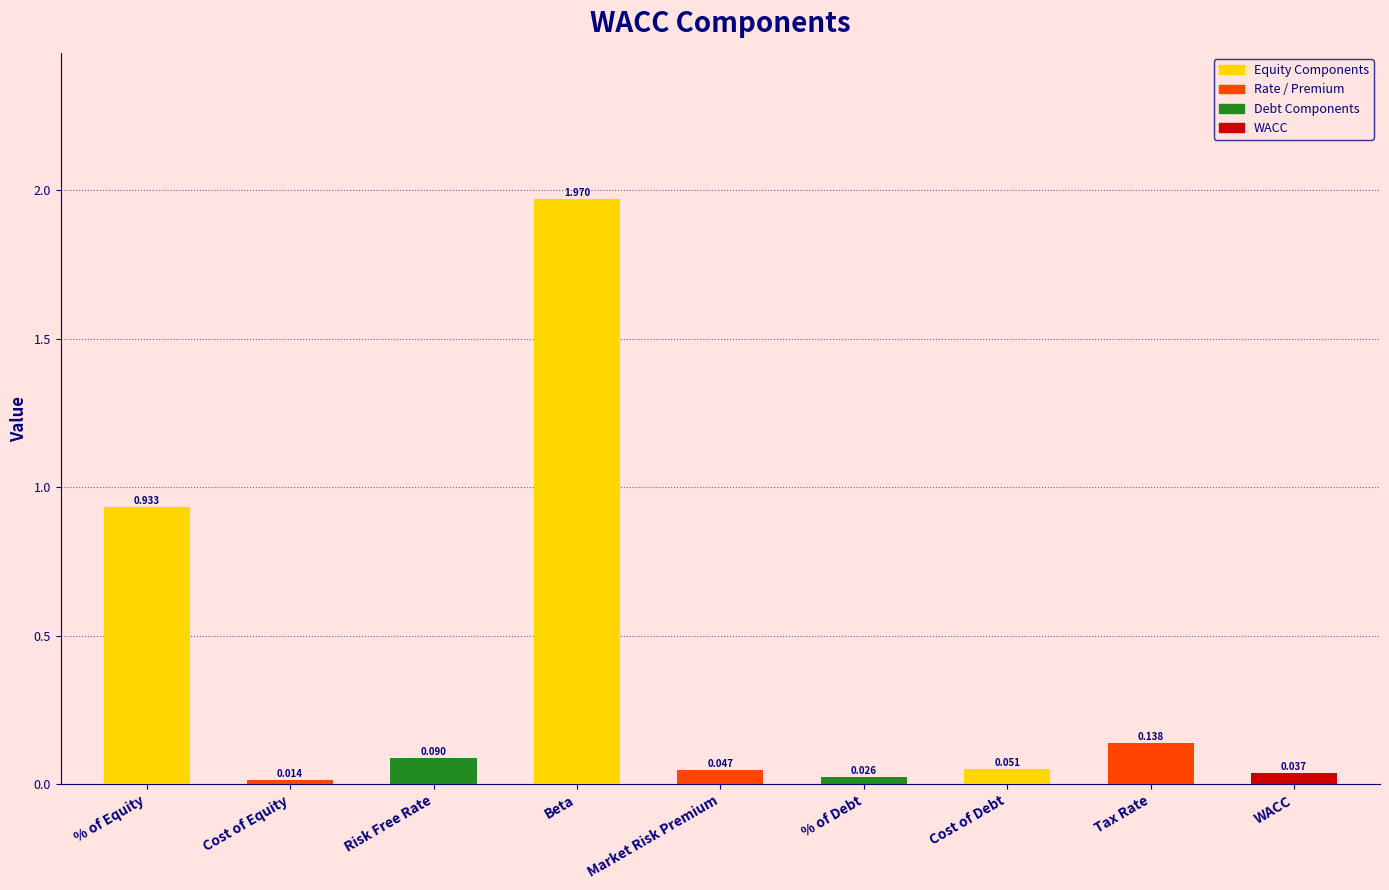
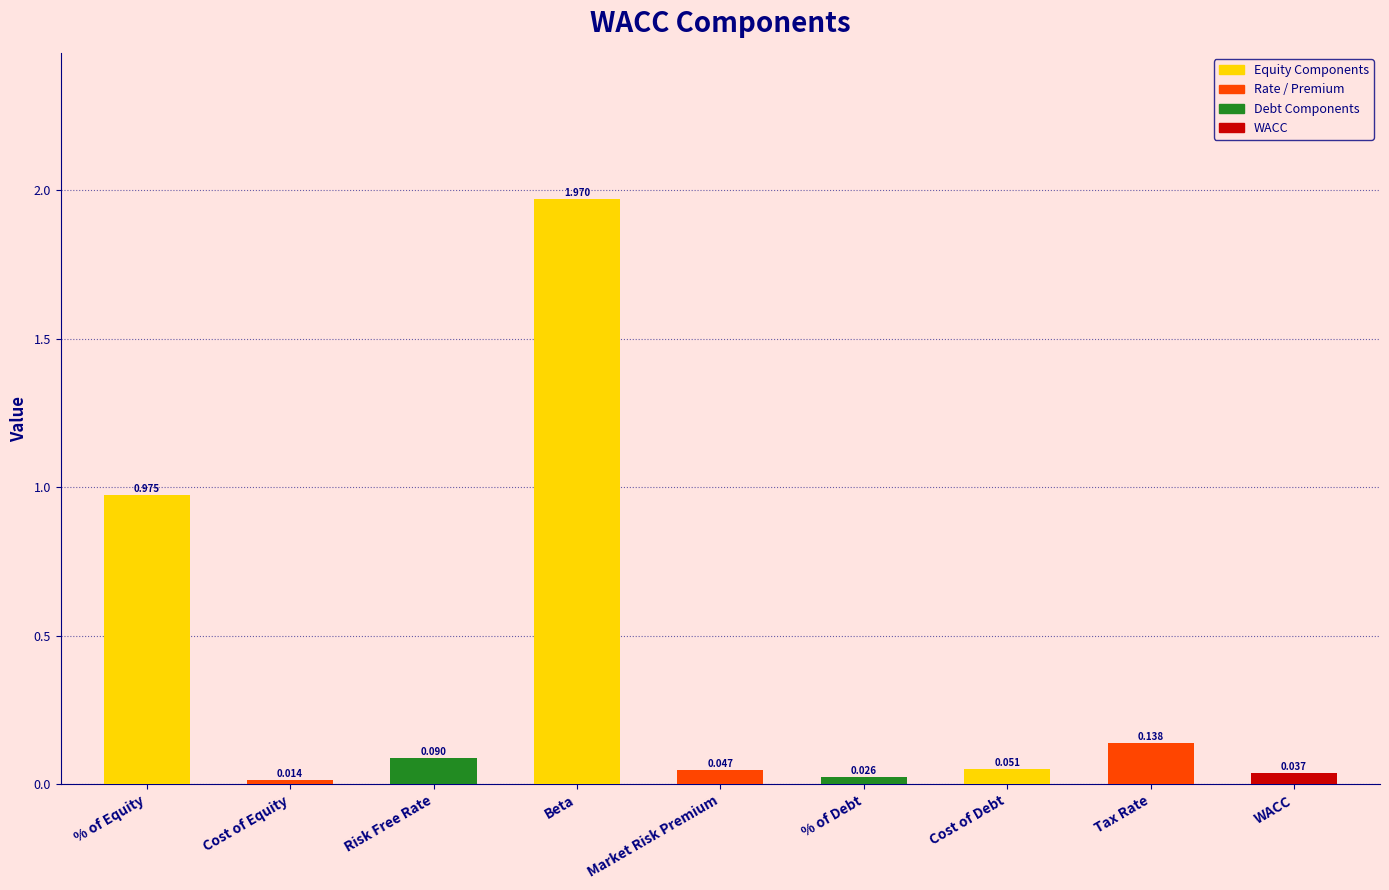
% of Equity: 0.933 -> 0.975
